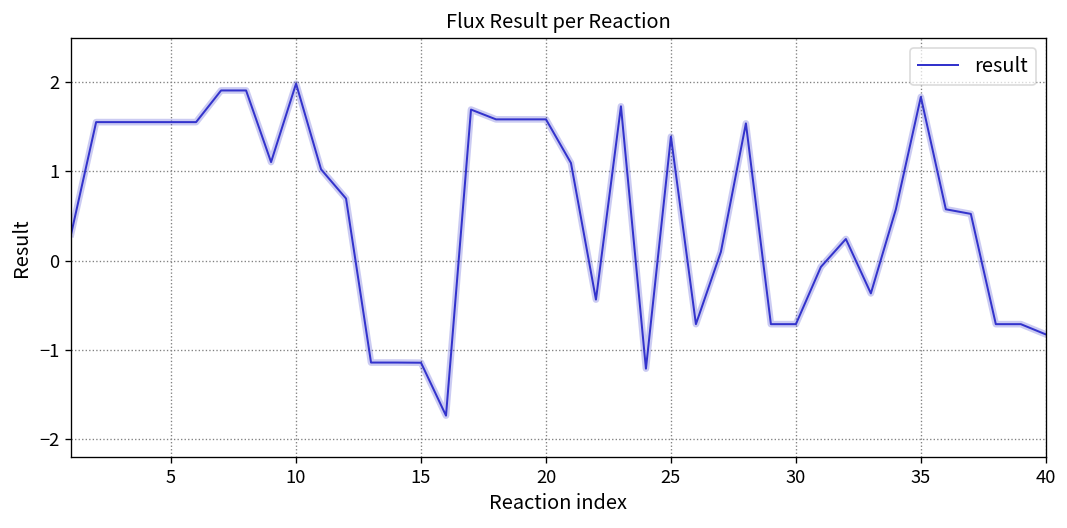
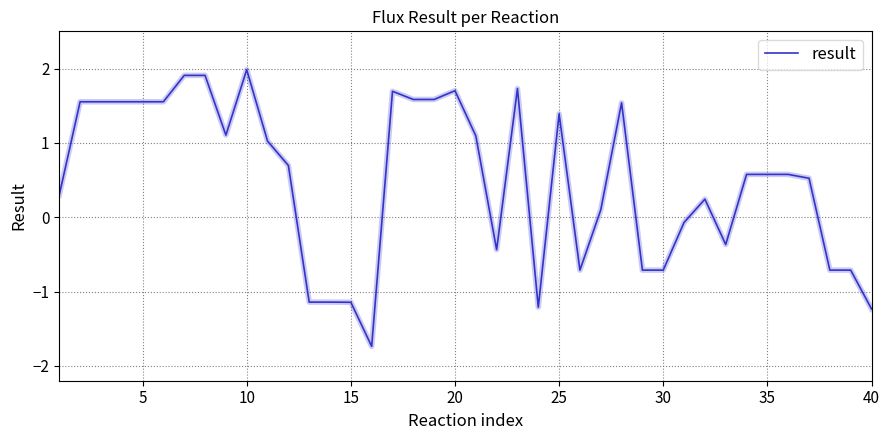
20: 1.6 -> 1.7
35: 1.8 -> 0.6
40: -0.8 -> -1.2
